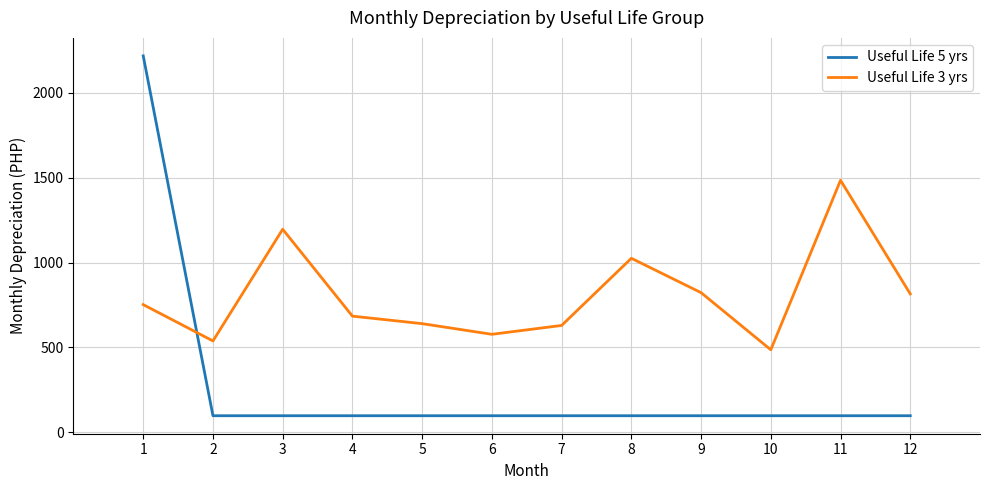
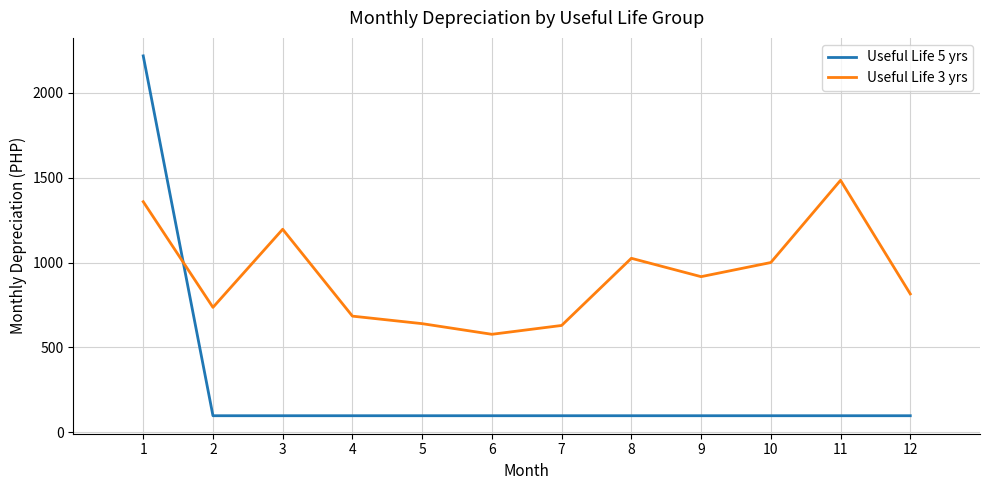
Useful Life 3 yrs, 1: 750 -> 1360
Useful Life 3 yrs, 2: 540 -> 740
Useful Life 3 yrs, 9: 820 -> 920
Useful Life 3 yrs, 10: 490 -> 1000
